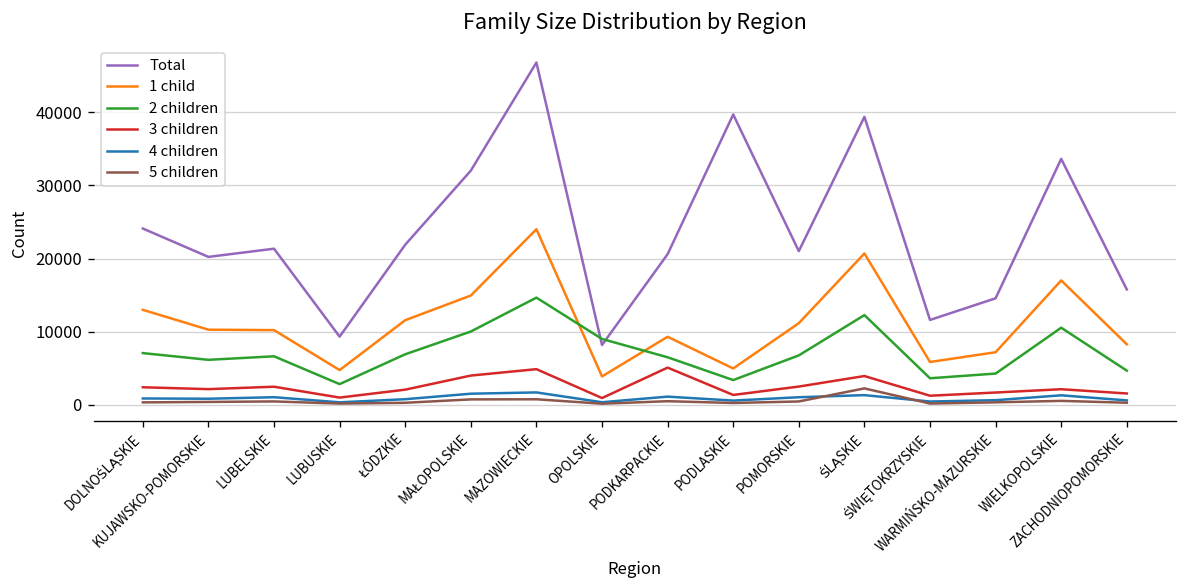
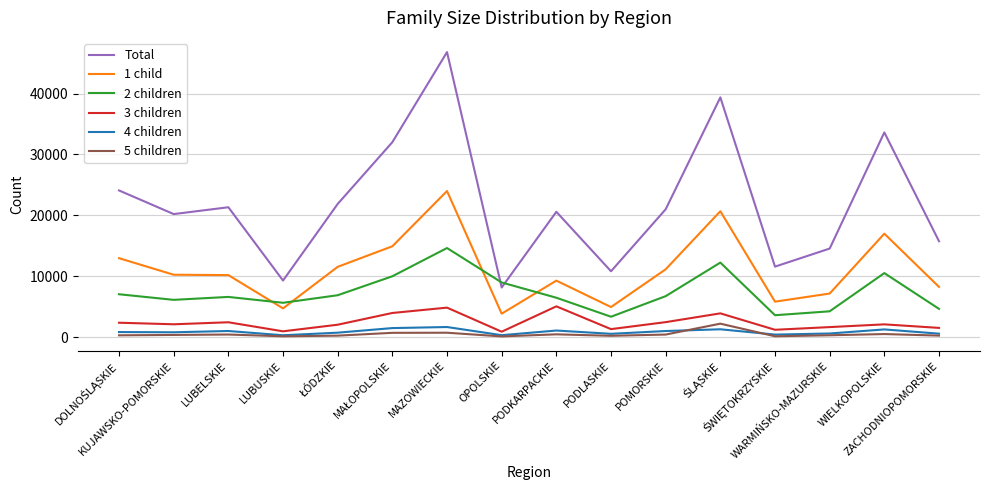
2 children, LUBUSKIE: 3000 -> 6000
Total, PODLASKIE: 40000 -> 11000
